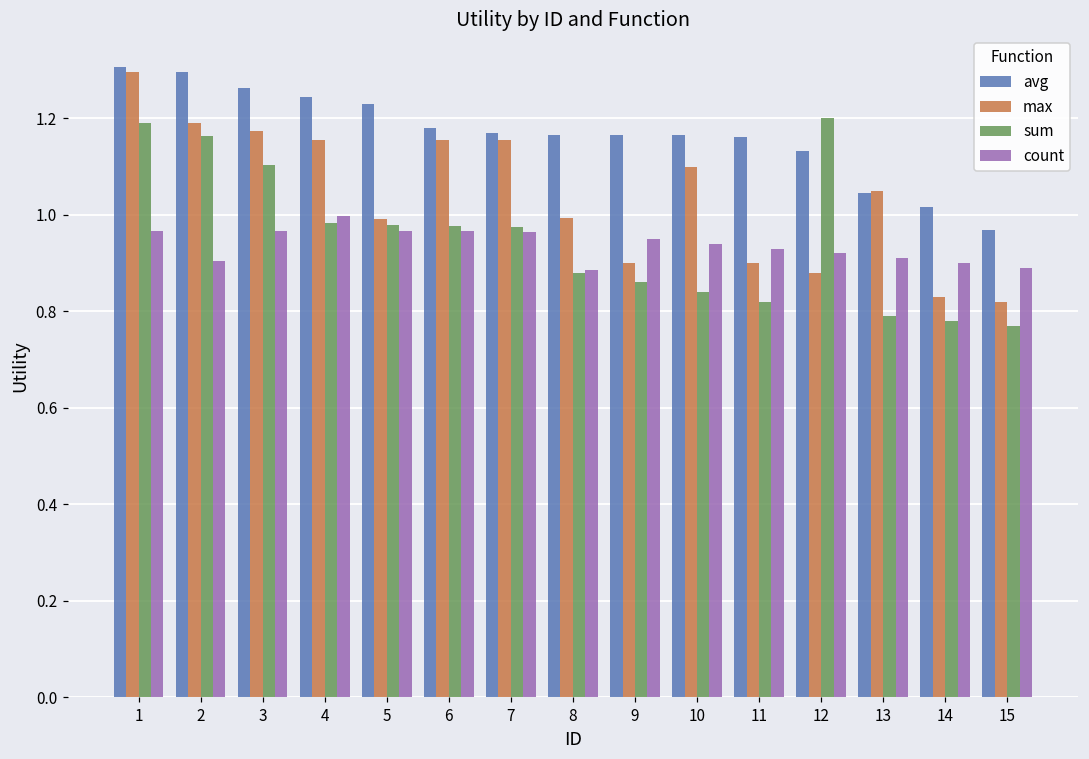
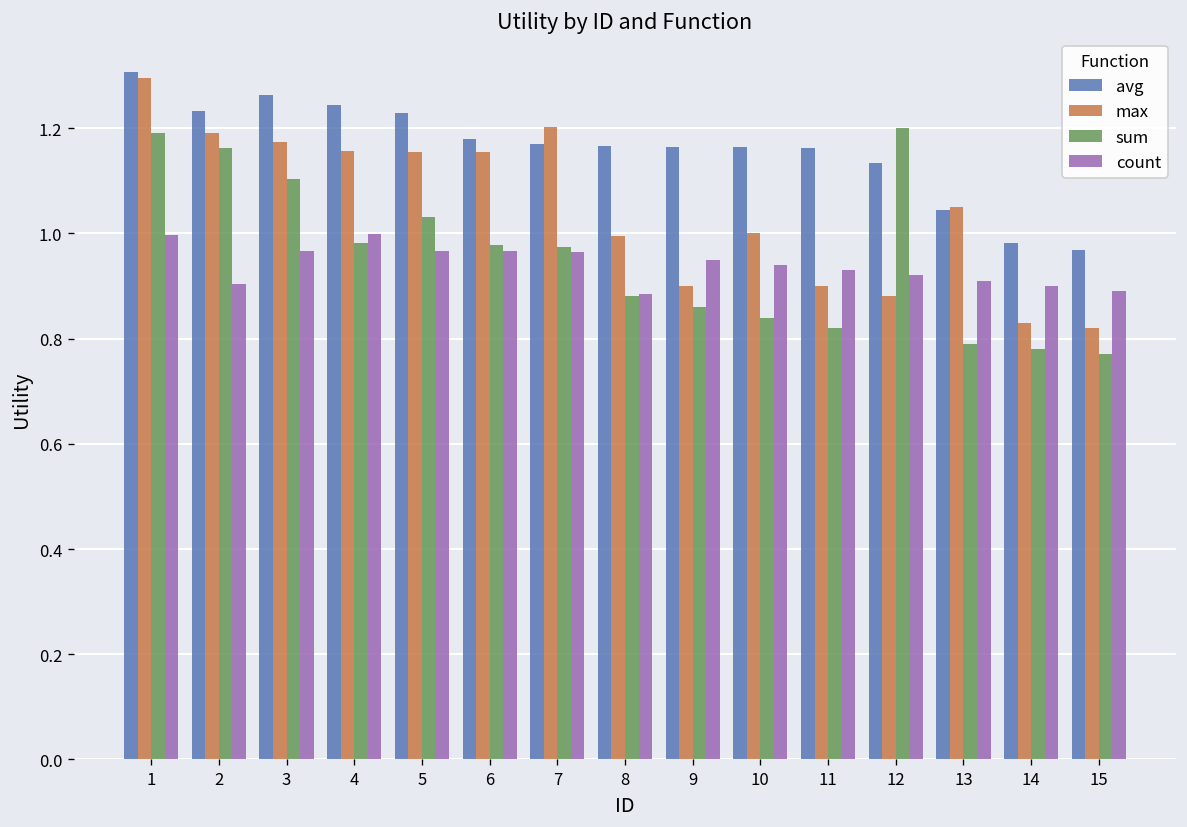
count, 1: 0.97 -> 1.00
avg, 2: 1.30 -> 1.23
max, 5: 0.99 -> 1.15
sum, 5: 0.98 -> 1.03
max, 7: 1.15 -> 1.20
max, 10: 1.1 -> 1.0
avg, 14: 1.02 -> 0.98
